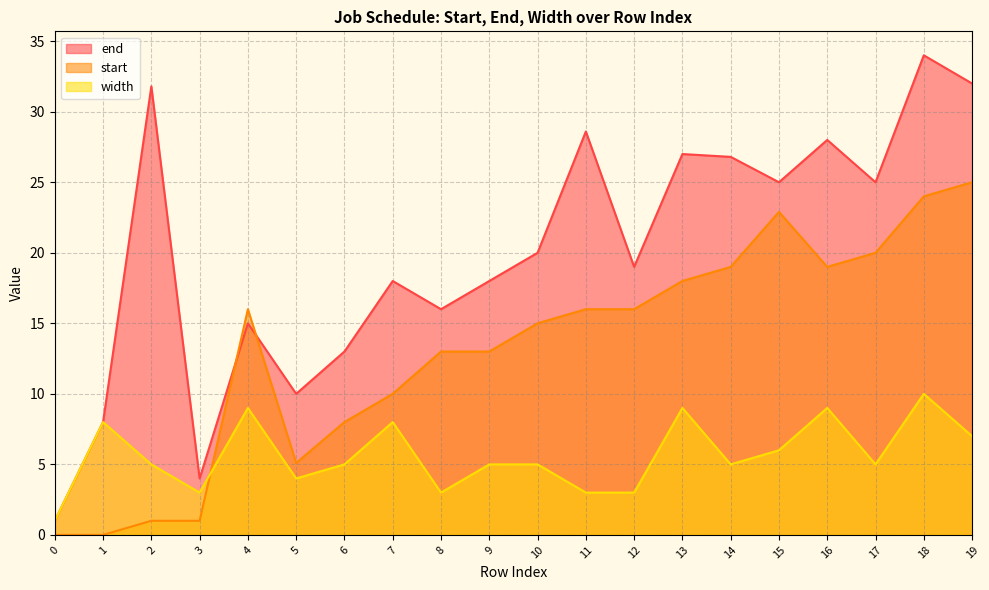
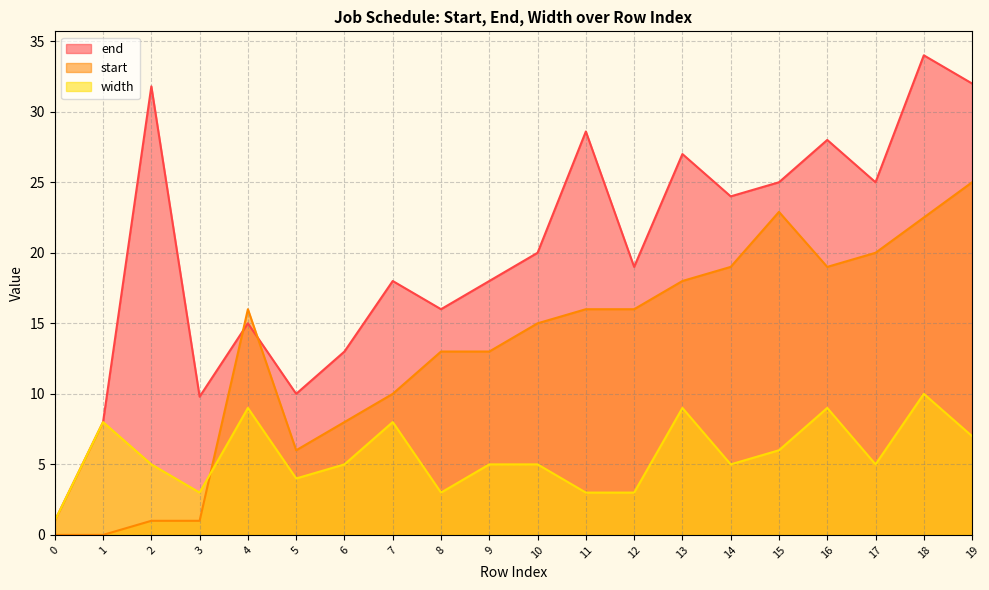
end, 3: 4.0 -> 9.8
start, 5: 5.1 -> 6.0
end, 14: 26.8 -> 24.0
start, 18: 24.0 -> 22.5
